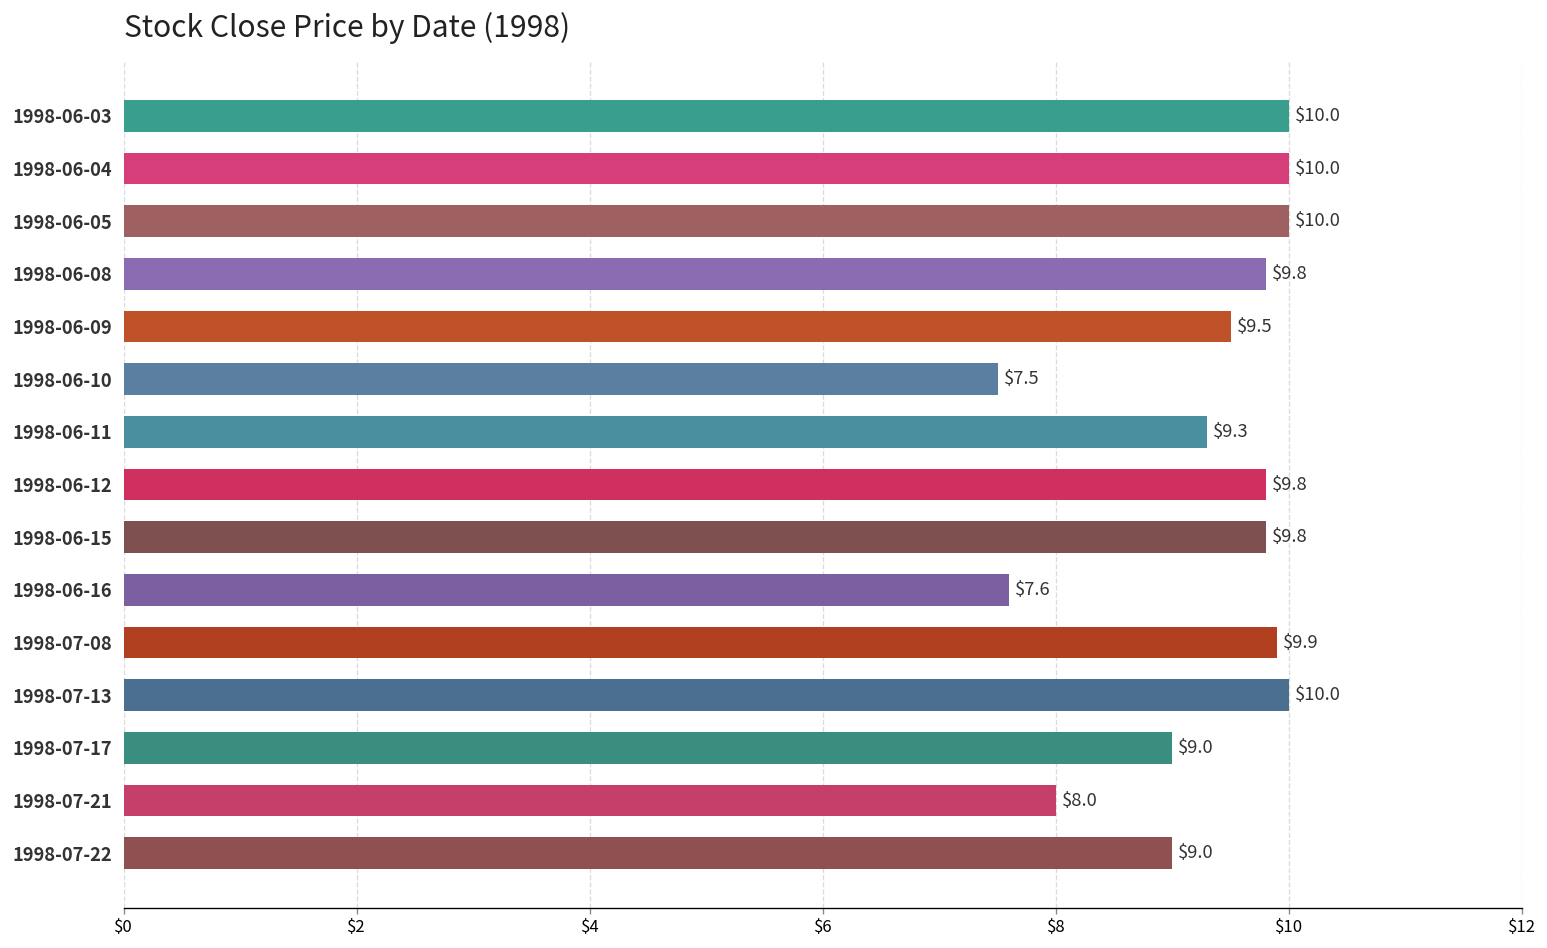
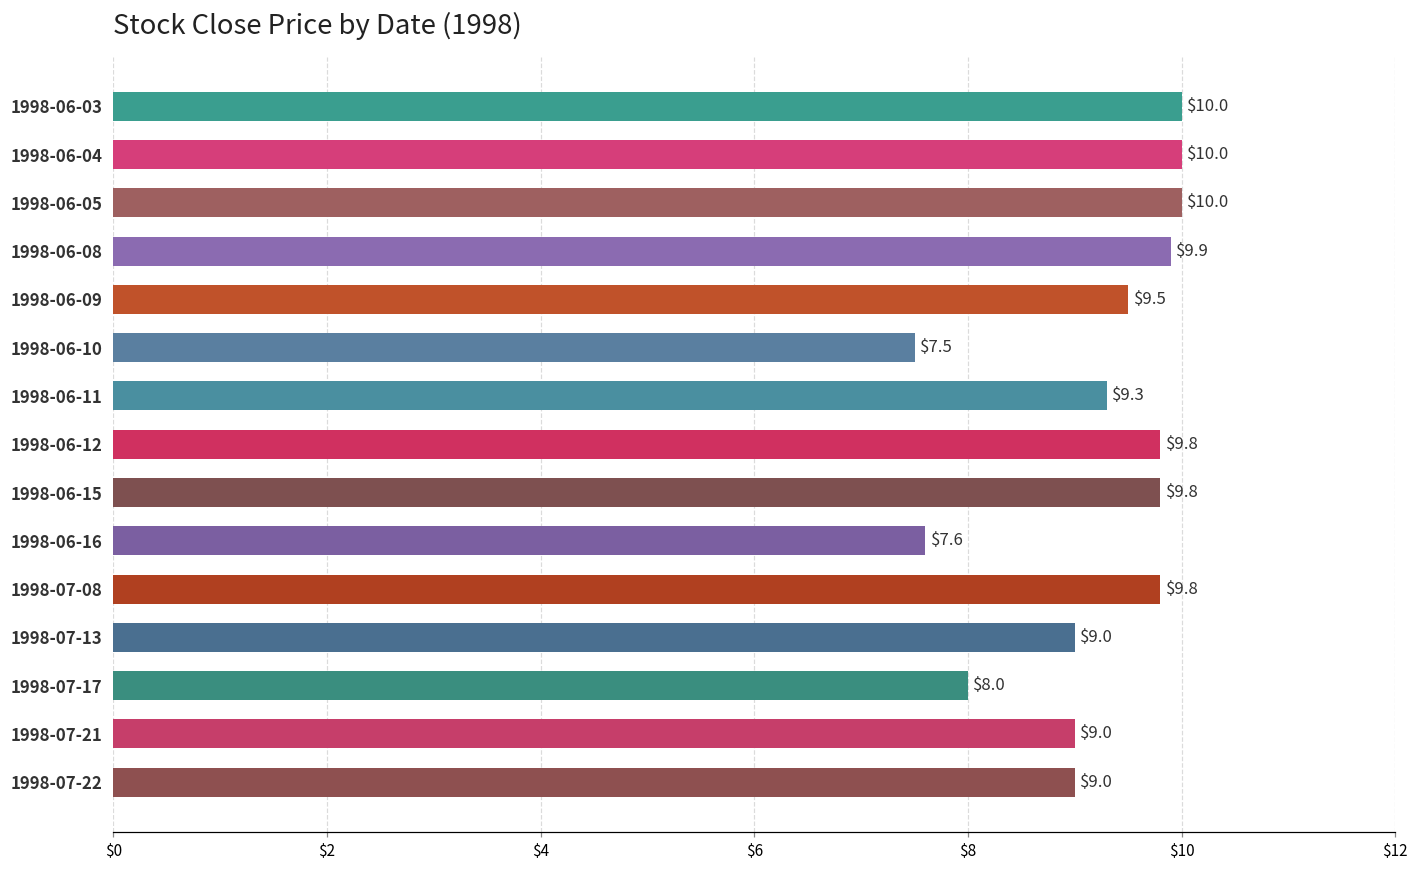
1998-06-08: $9.8 -> $9.9
1998-07-08: $9.9 -> $9.8
1998-07-13: $10.0 -> $9.0
1998-07-17: $9.0 -> $8.0
1998-07-21: $8.0 -> $9.0
